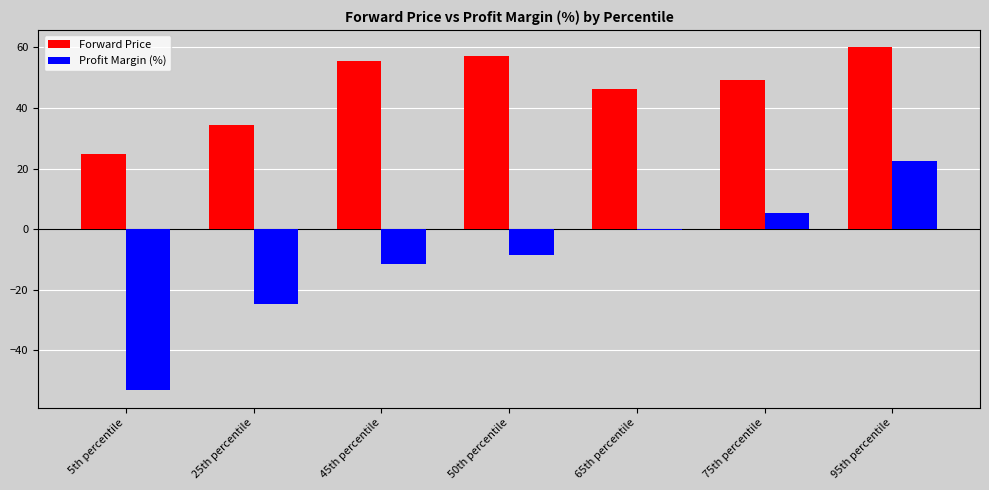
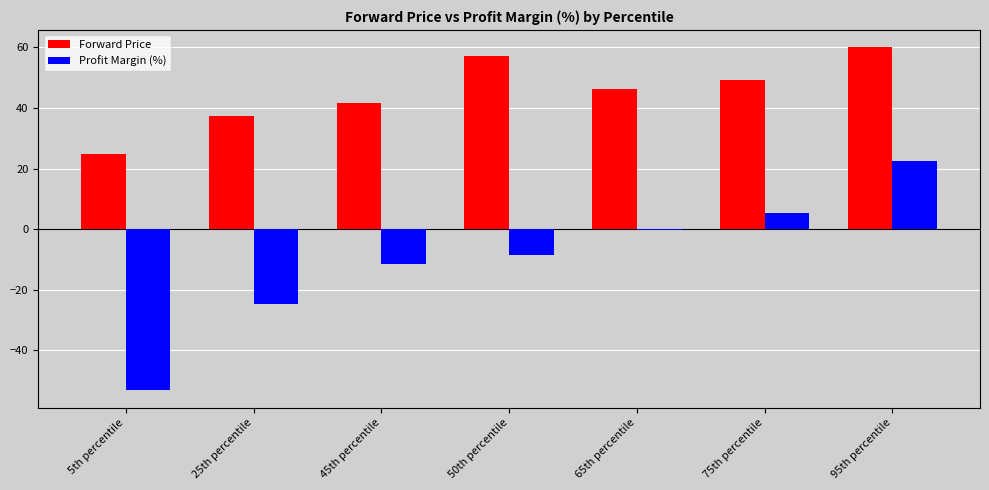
Forward Price, 25th percentile: 34 -> 37
Forward Price, 45th percentile: 56 -> 42
